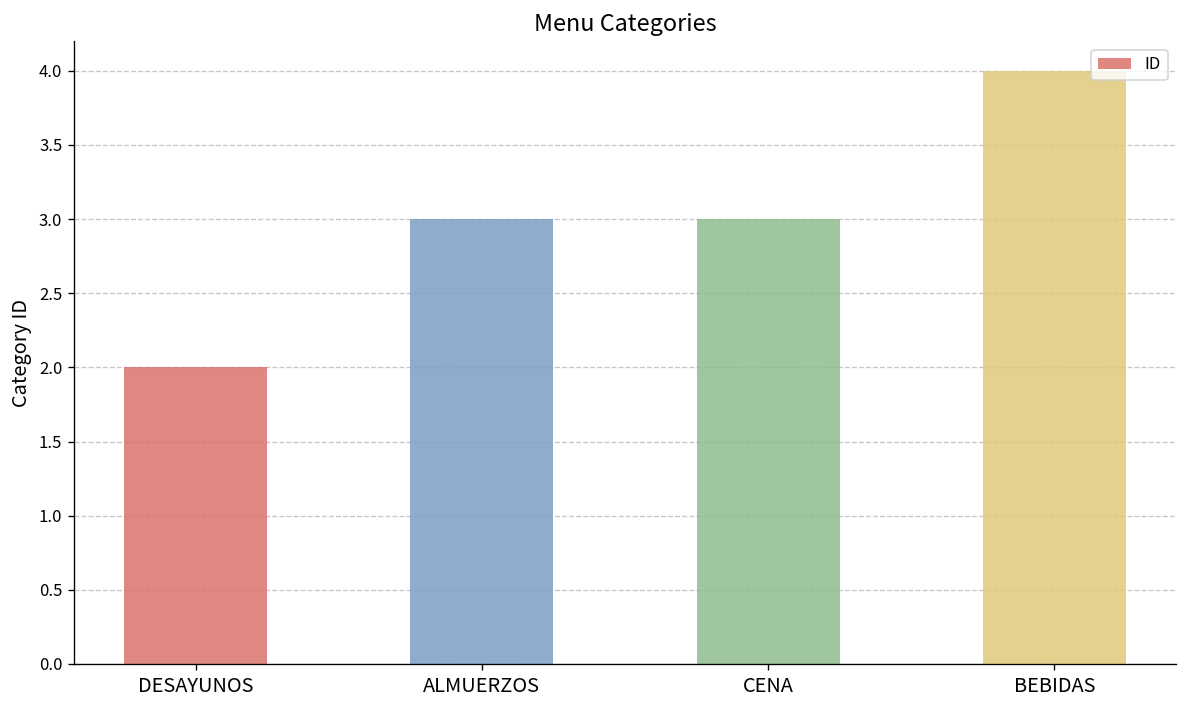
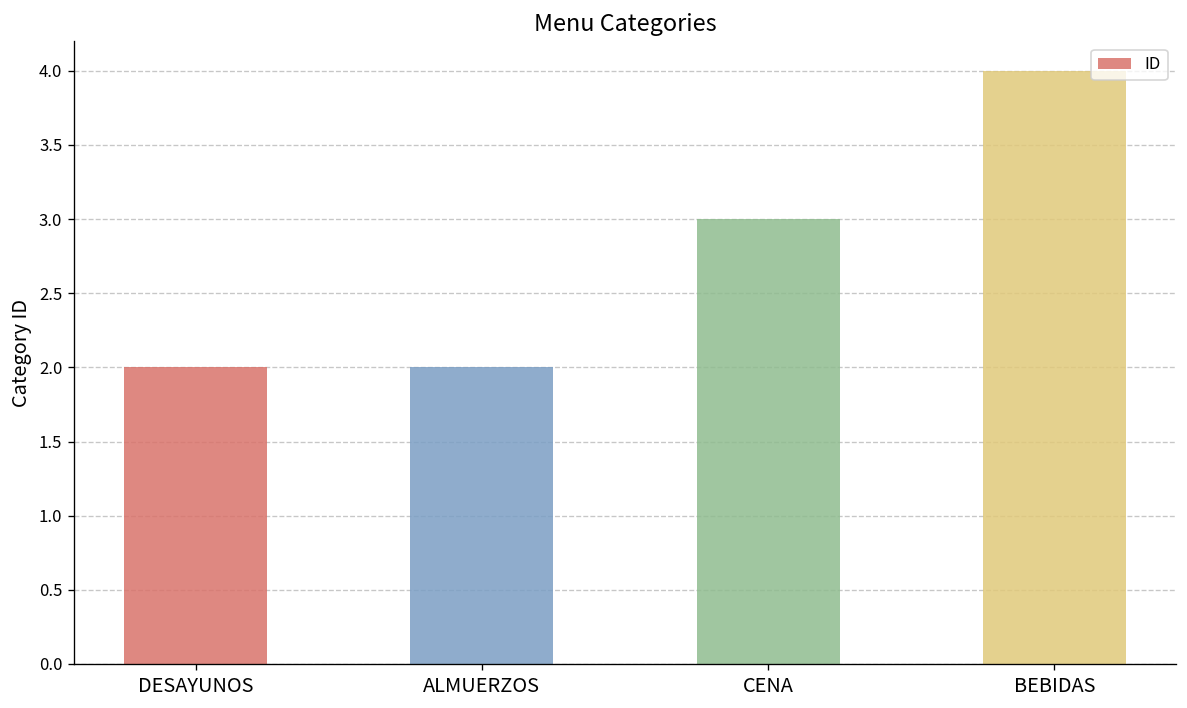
ALMUERZOS: 3 -> 2
